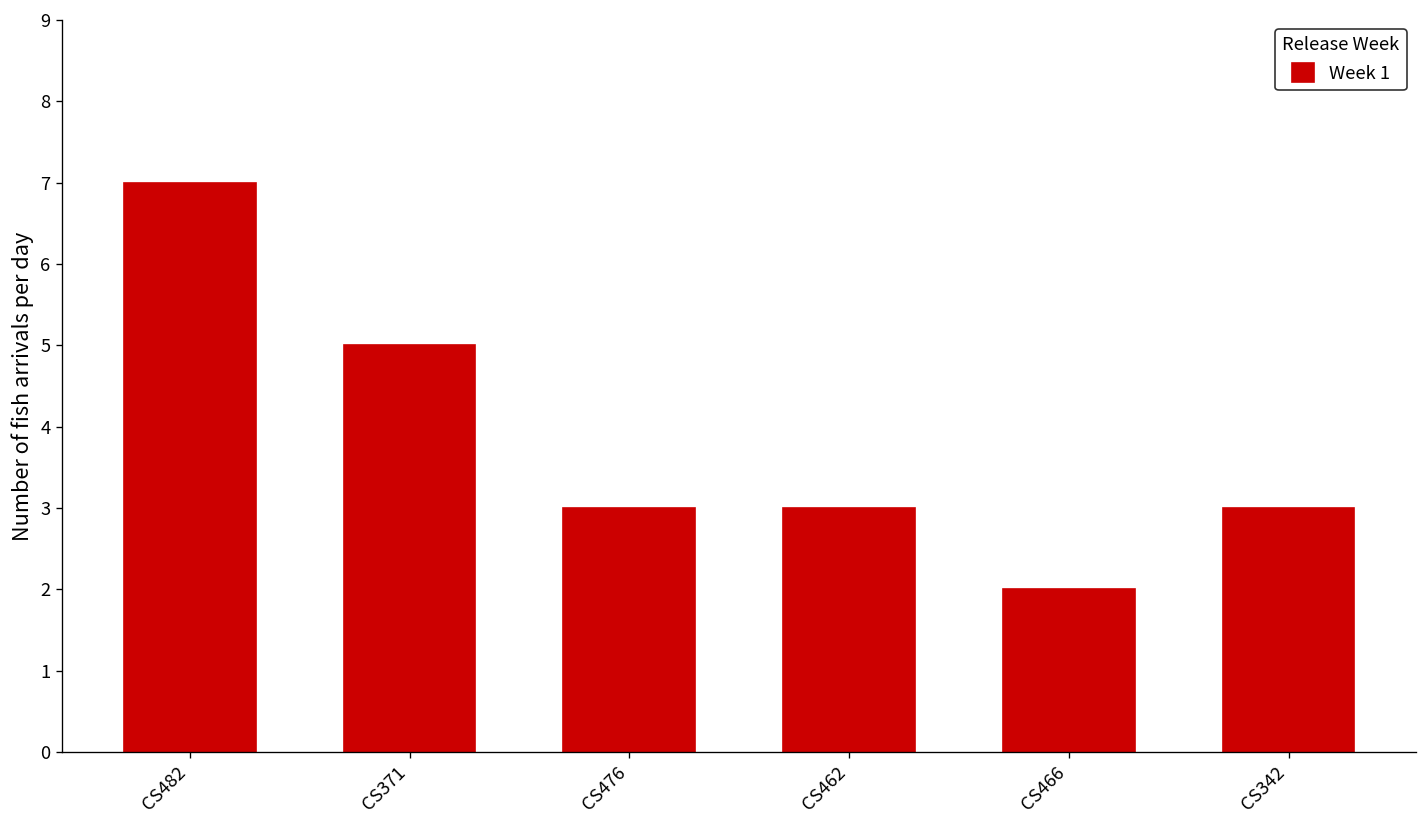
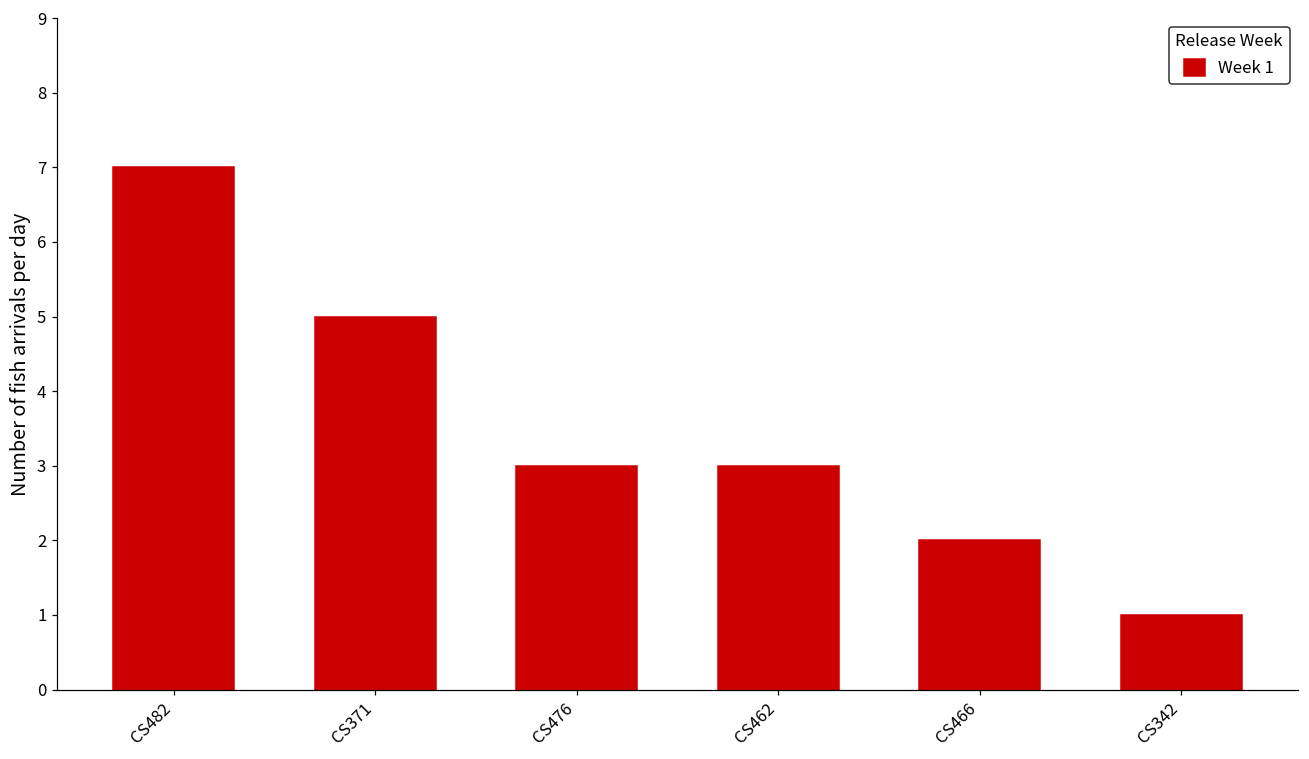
CS342: 3 -> 1
